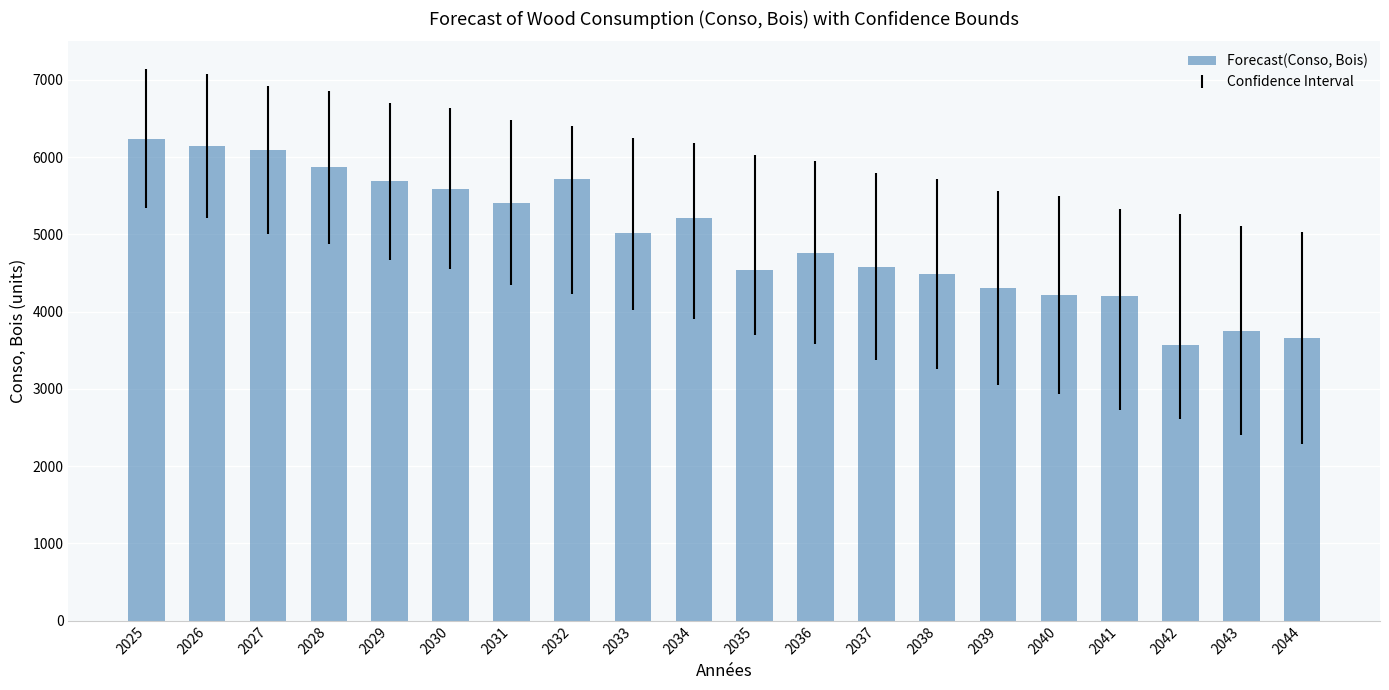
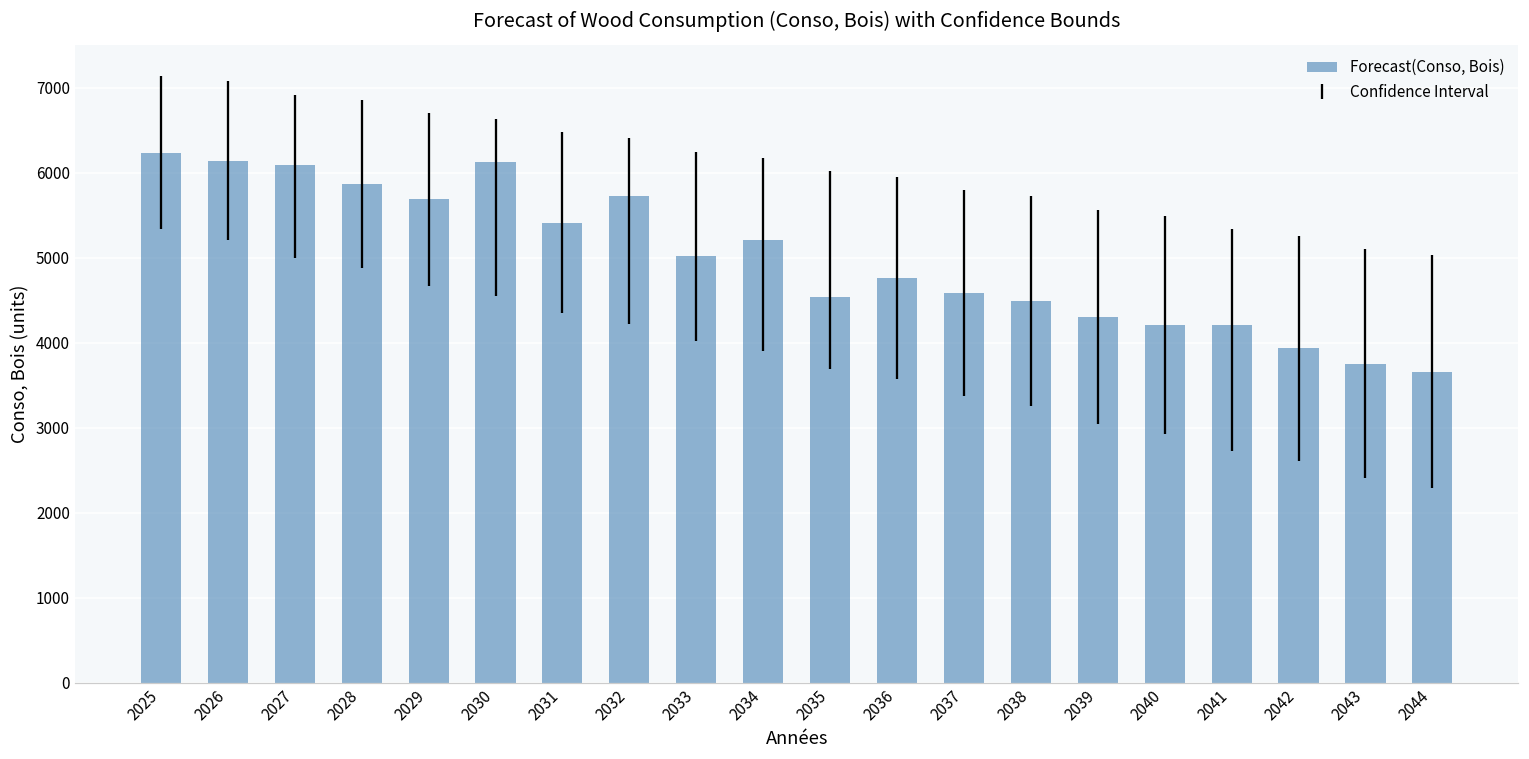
2030: 5600 -> 6100
2042: 3600 -> 3900
